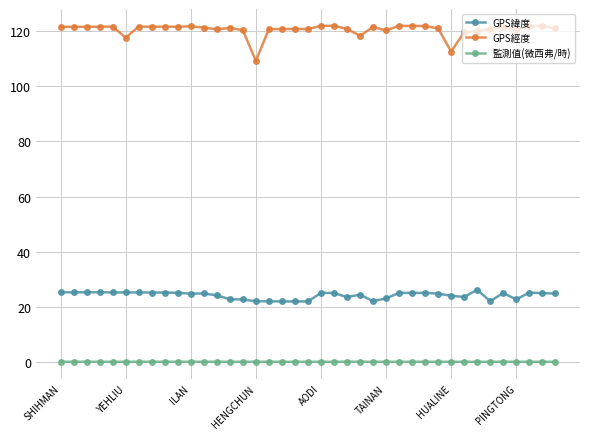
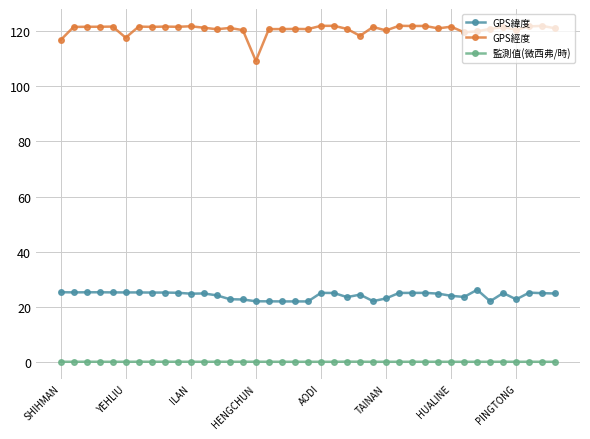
GPS經度, SHIHMAN: 122 -> 117
GPS經度, HUALINE: 113 -> 122
